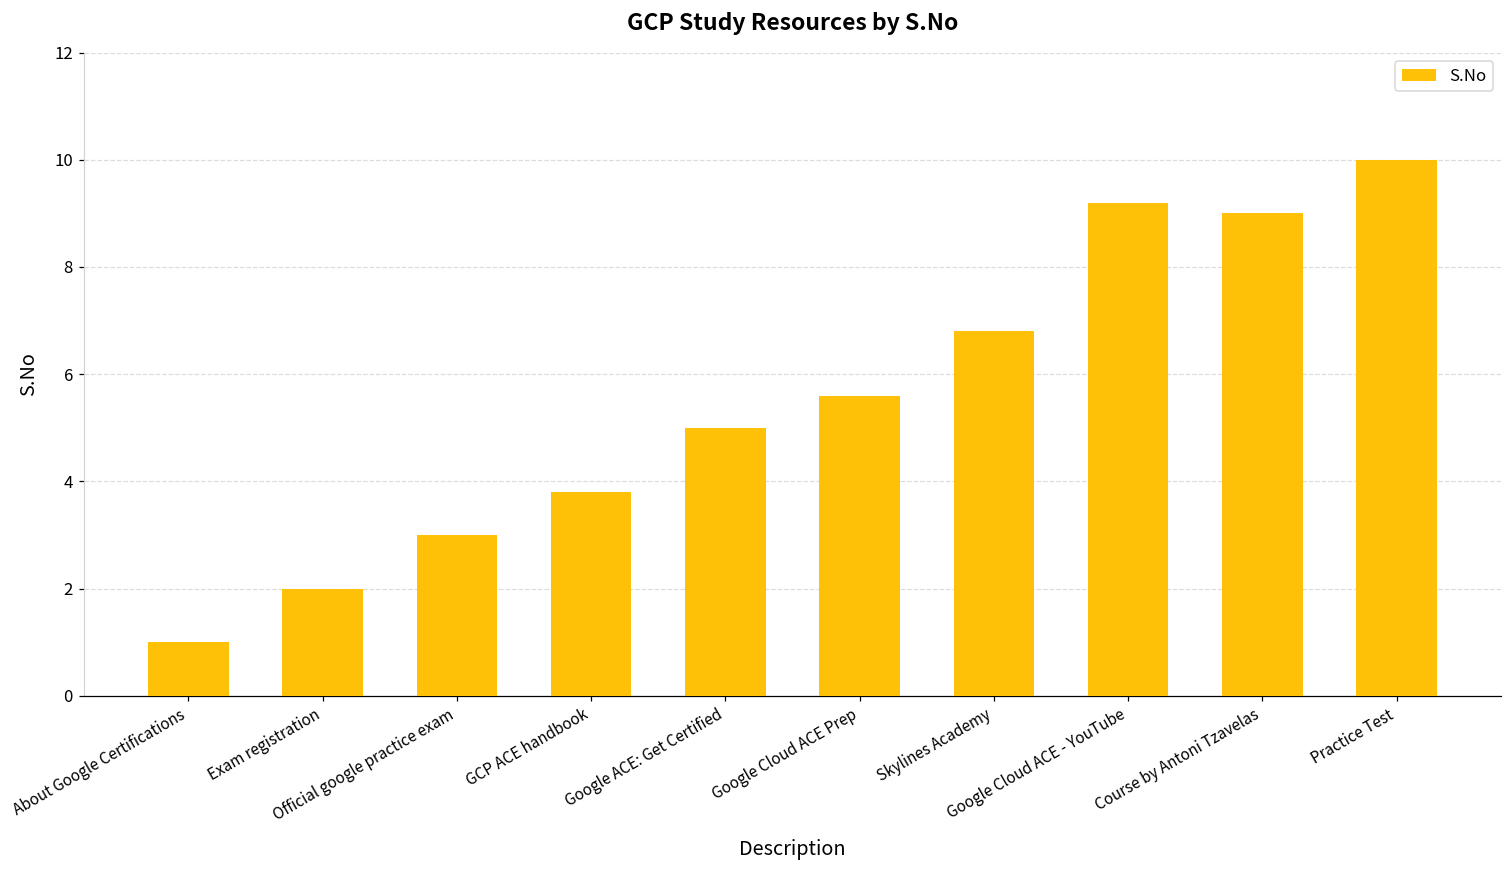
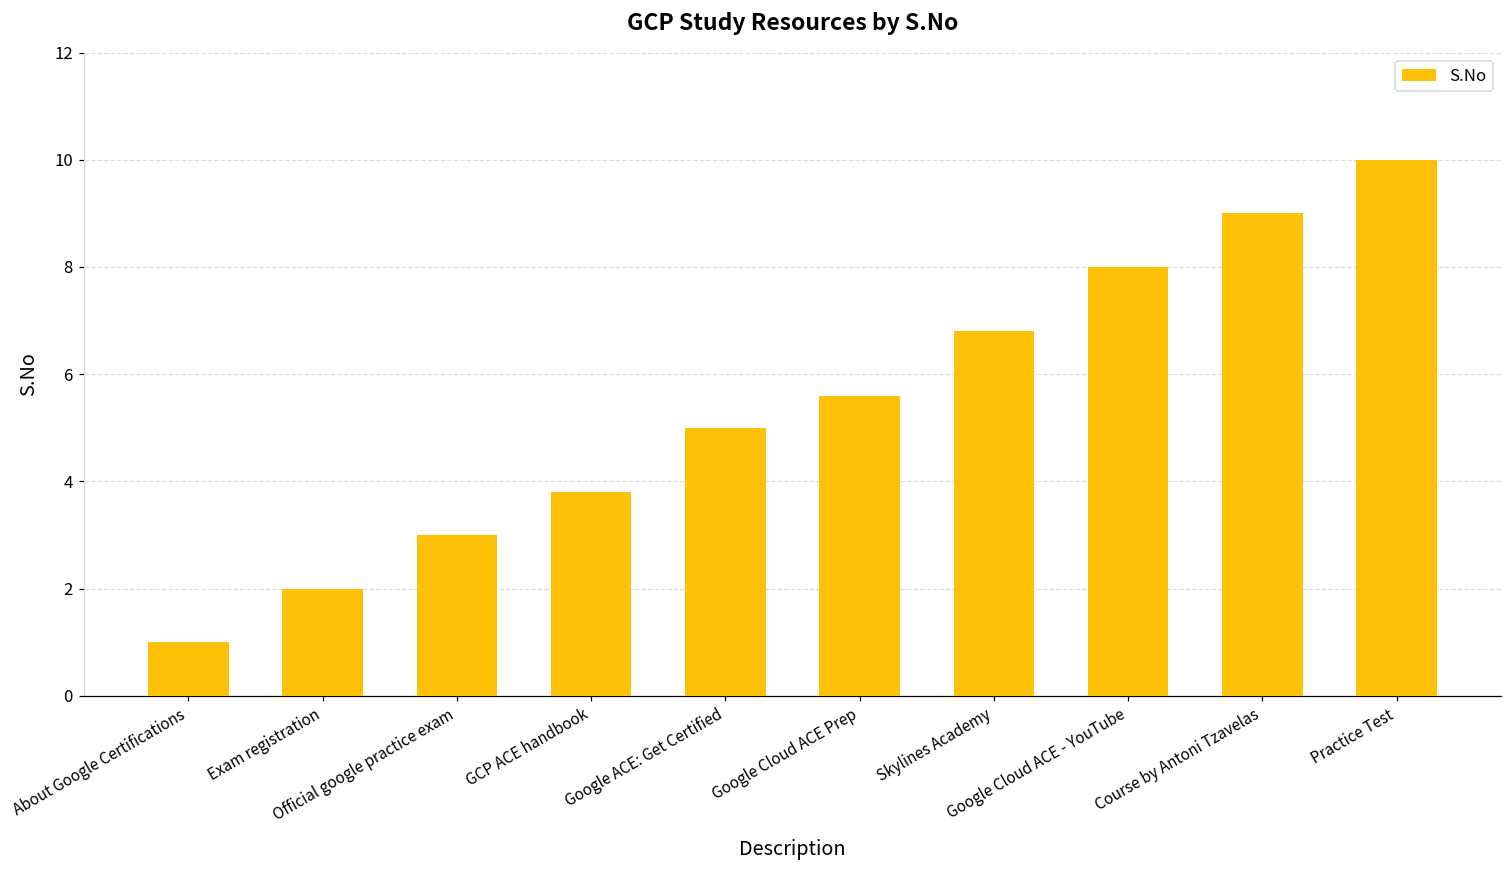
Google Cloud ACE - YouTube: 9.2 -> 8.0
